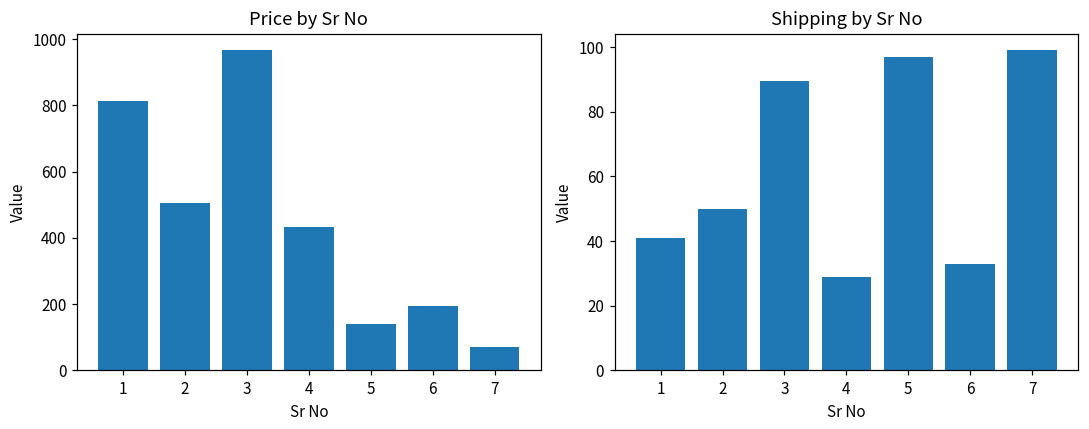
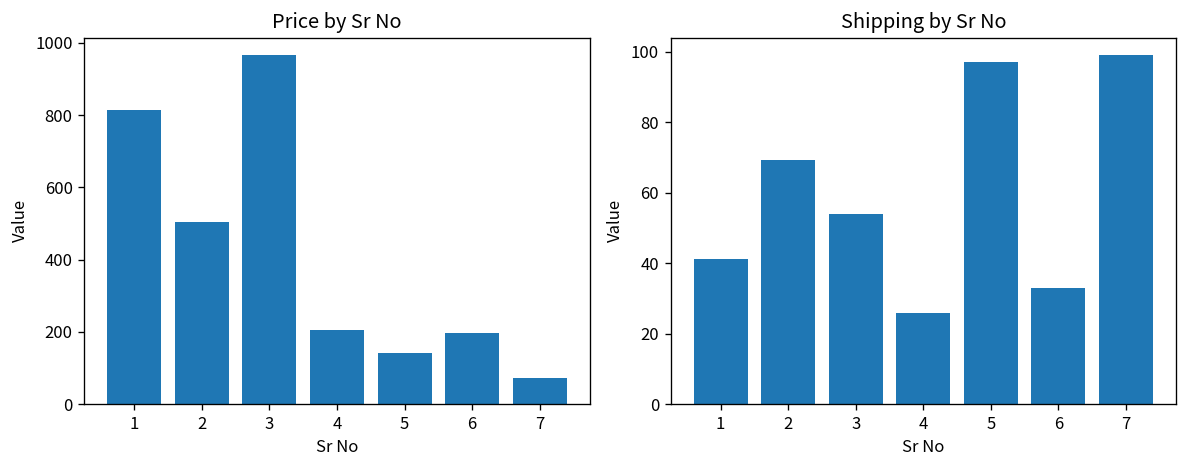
Price by Sr No, 4: 430 -> 210
Shipping by Sr No, 2: 50 -> 69
Shipping by Sr No, 3: 89 -> 54
Shipping by Sr No, 4: 29 -> 26
